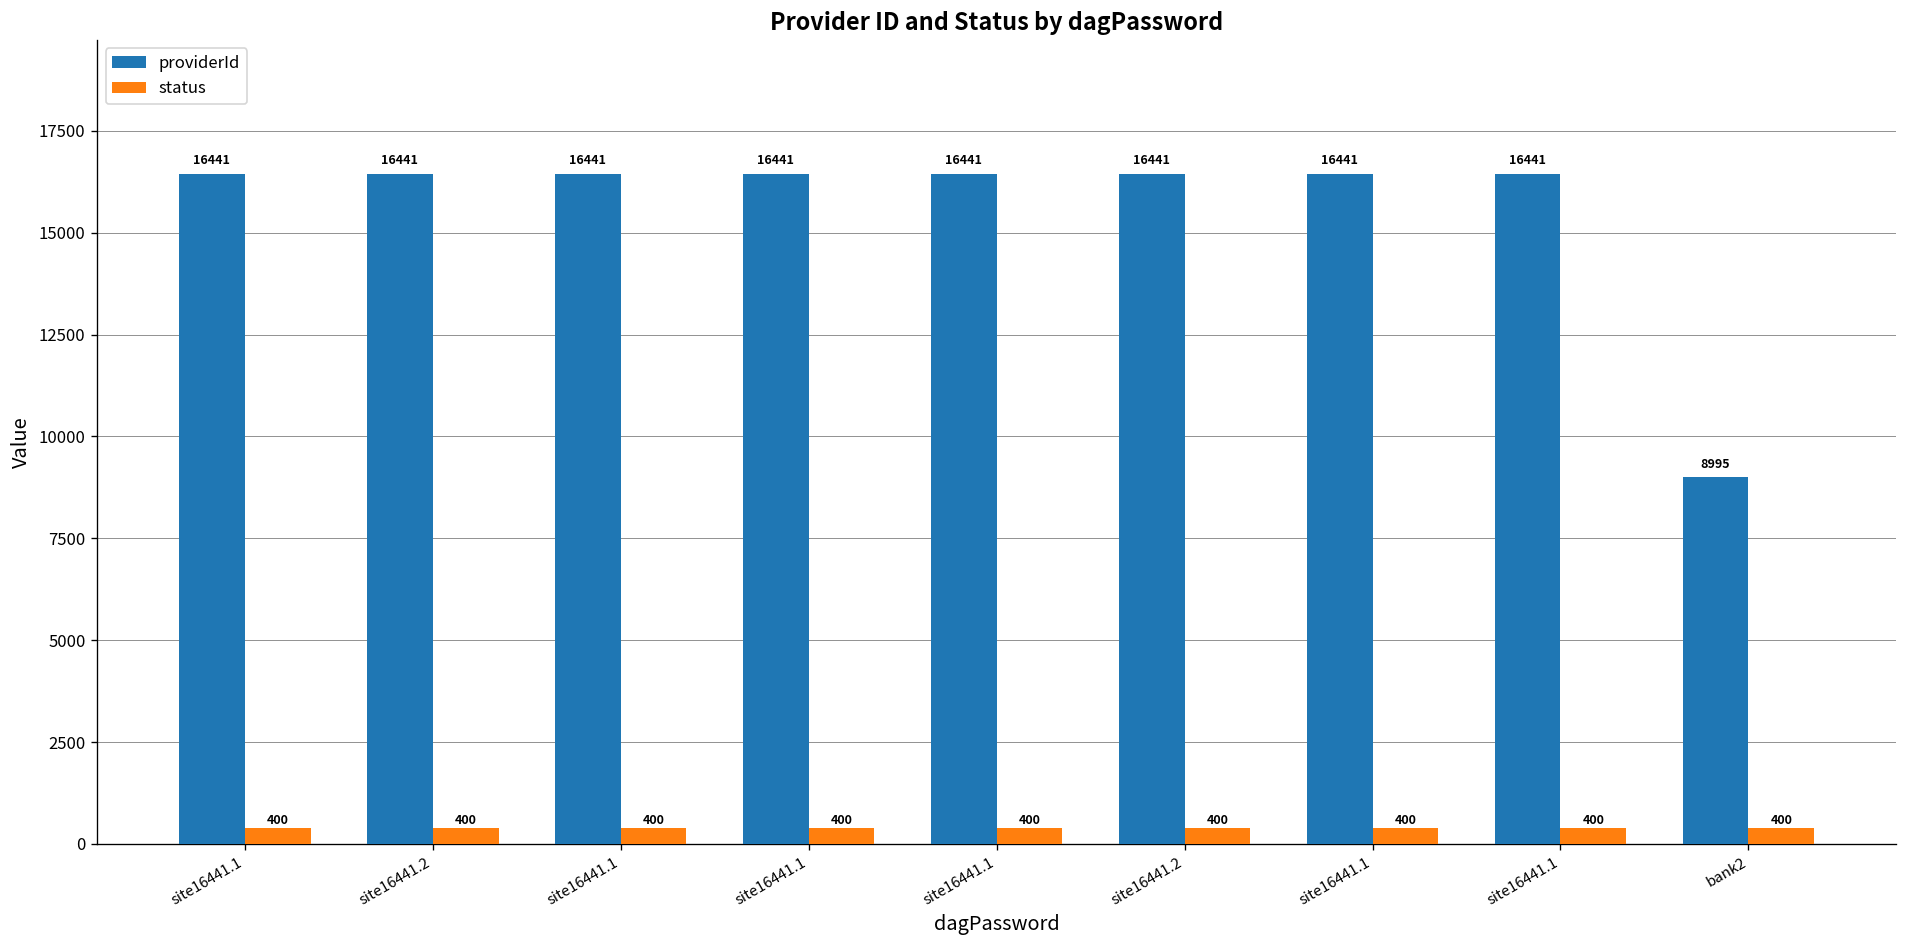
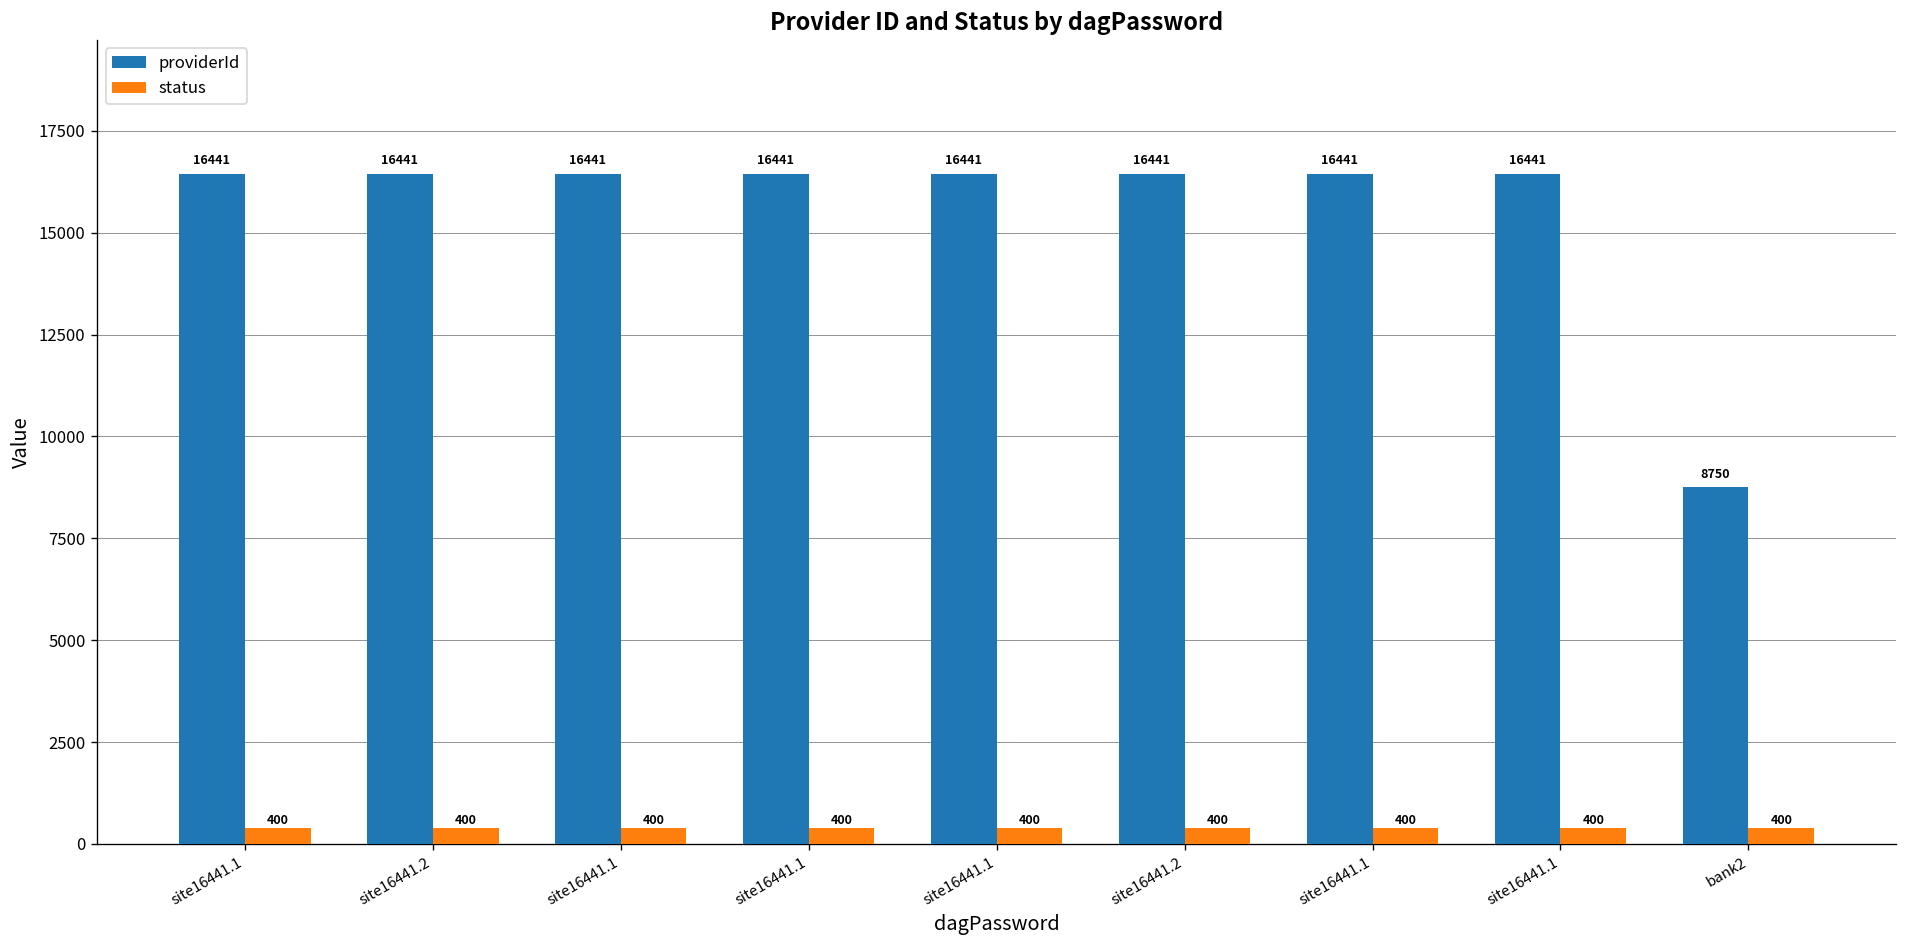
providerId, bank2: 8995 -> 8750
